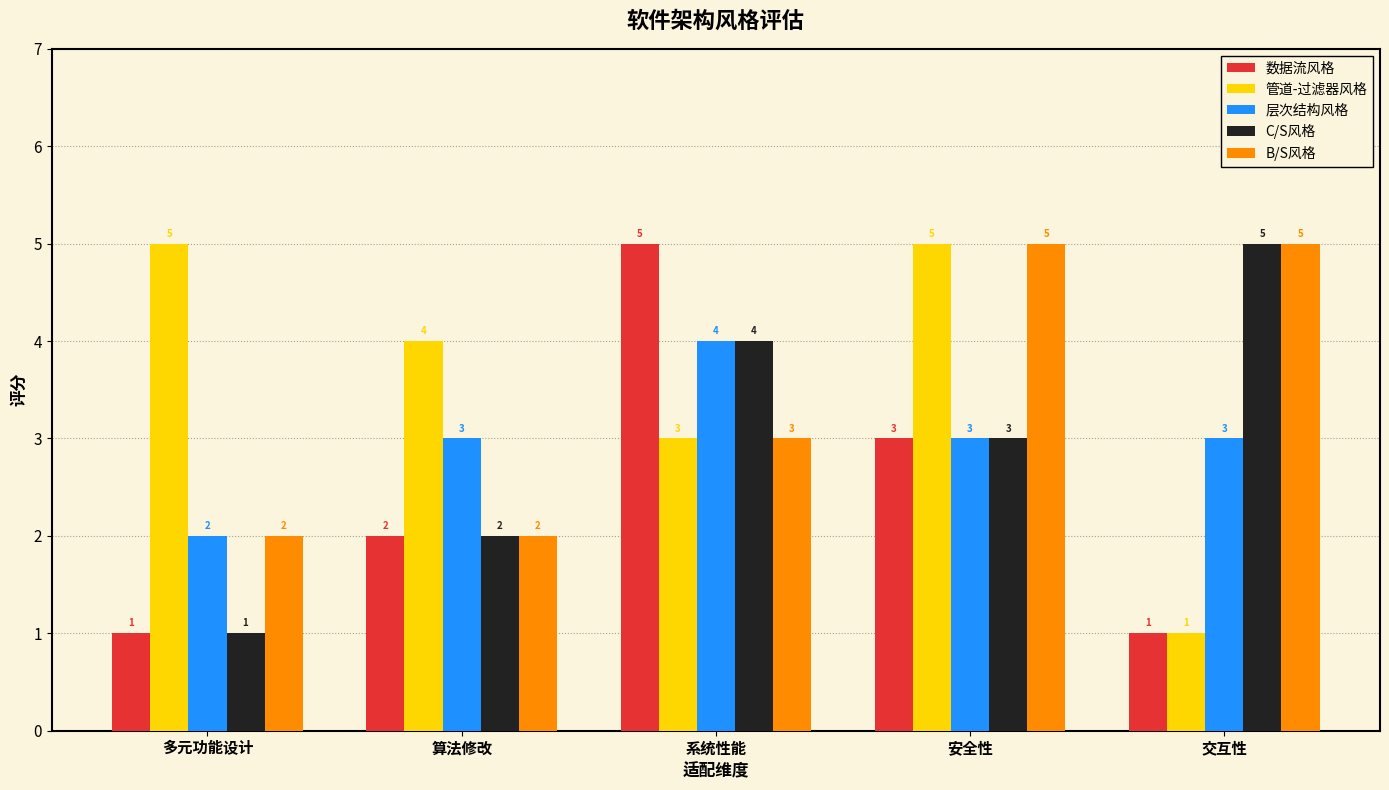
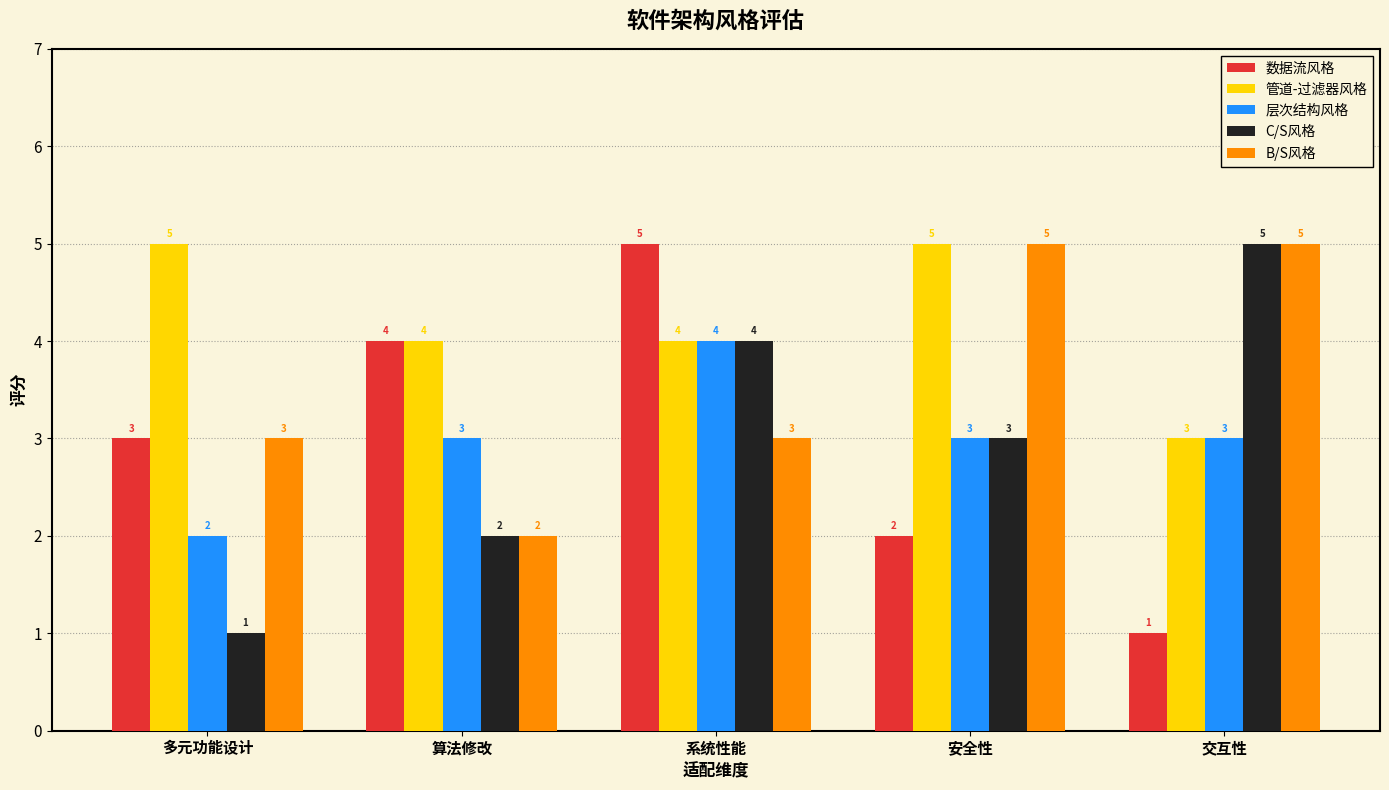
数据流风格, 多元功能设计: 1 -> 3
B/S风格, 多元功能设计: 2 -> 3
数据流风格, 算法修改: 2 -> 4
管道-过滤器风格, 系统性能: 3 -> 4
数据流风格, 安全性: 3 -> 2
管道-过滤器风格, 交互性: 1 -> 3
